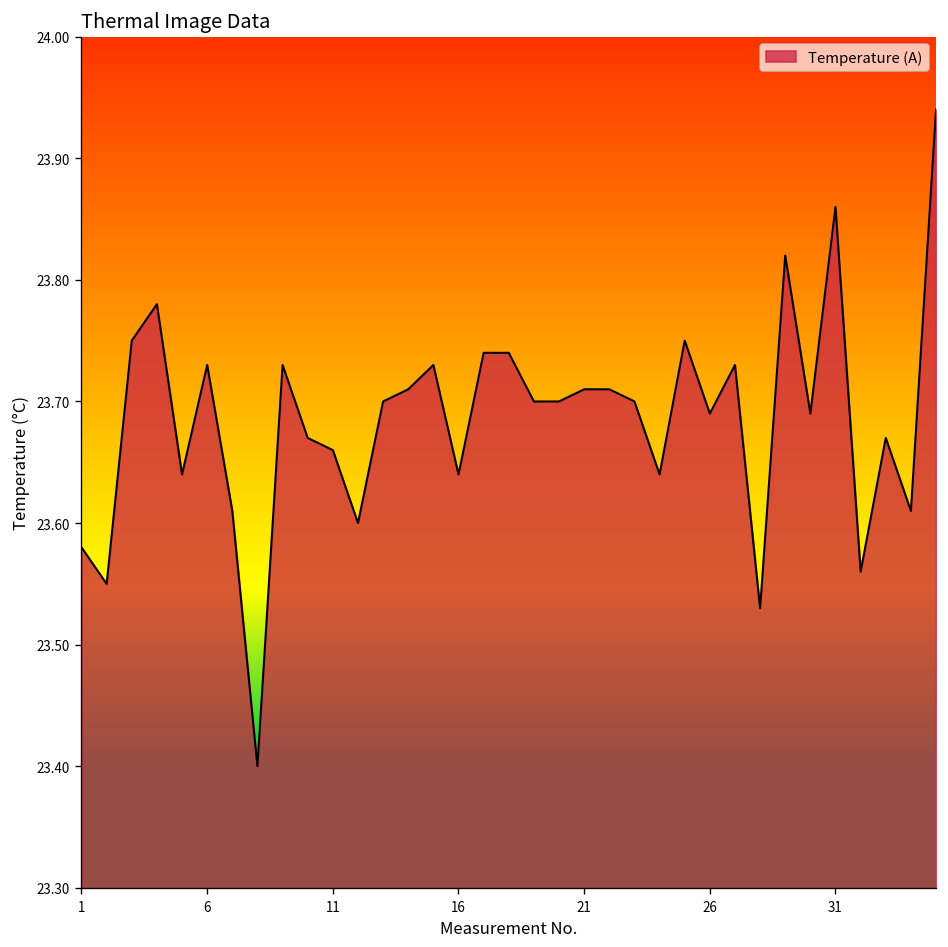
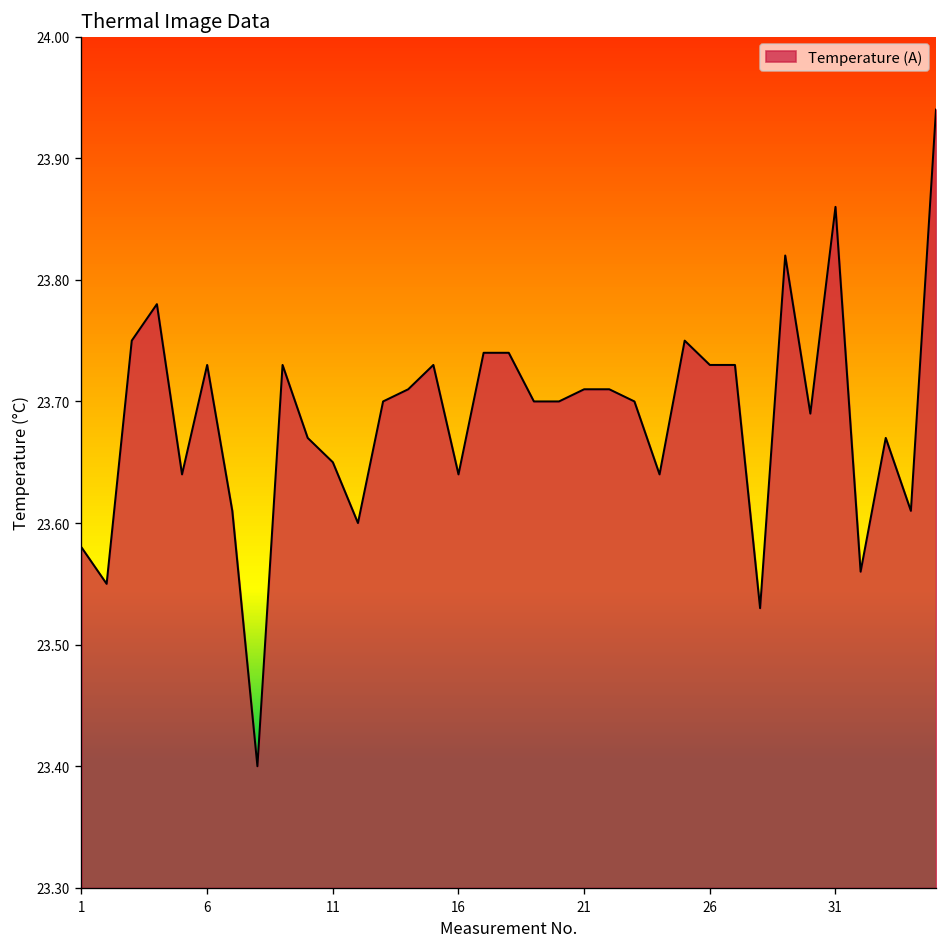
11: 23.66 -> 23.65
26: 23.69 -> 23.73
